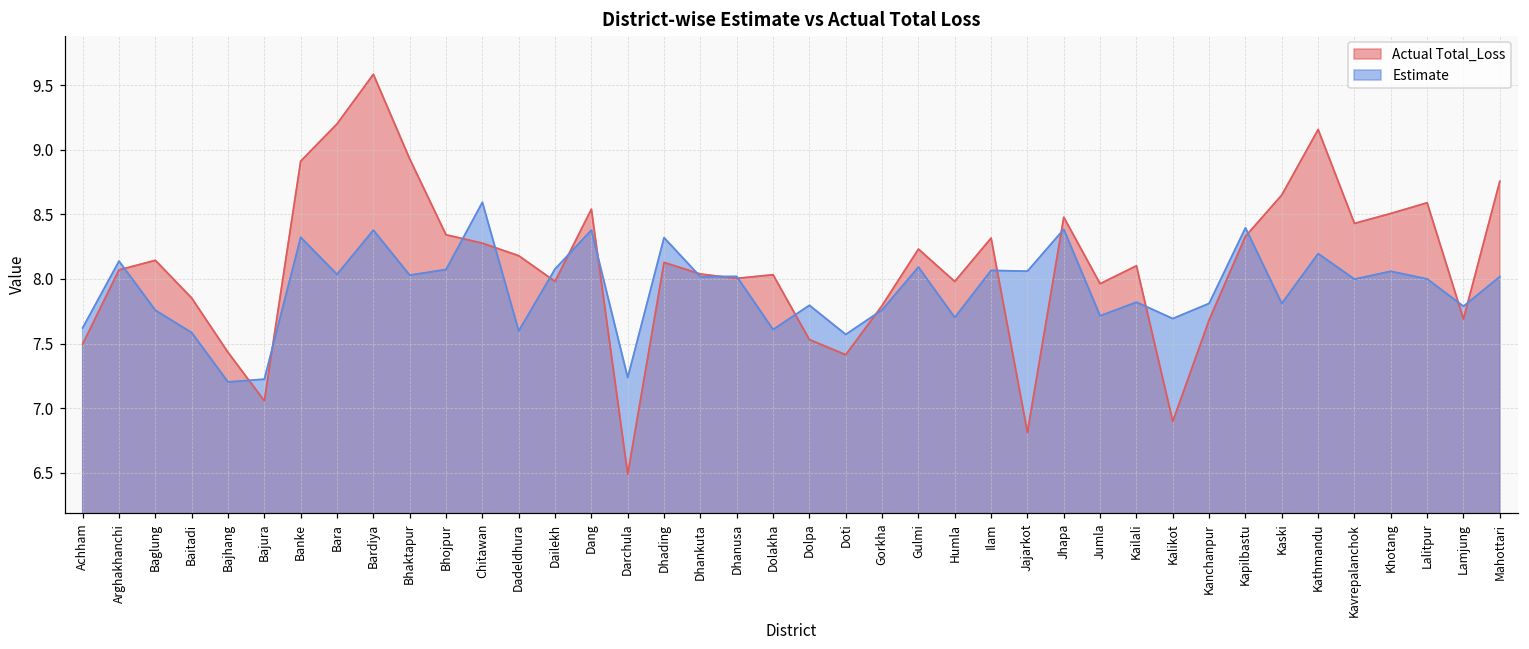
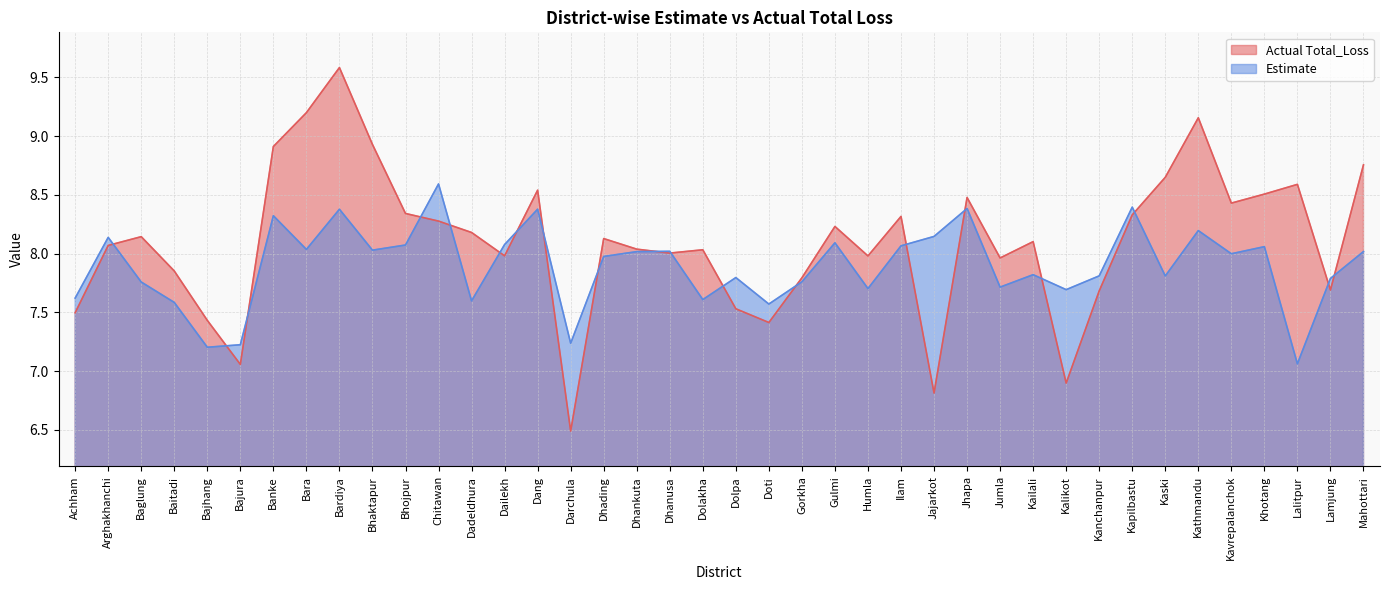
Estimate, Dhading: 8.32 -> 7.98
Estimate, Jajarkot: 8.06 -> 8.15
Estimate, Lalitpur: 8.00 -> 7.06
